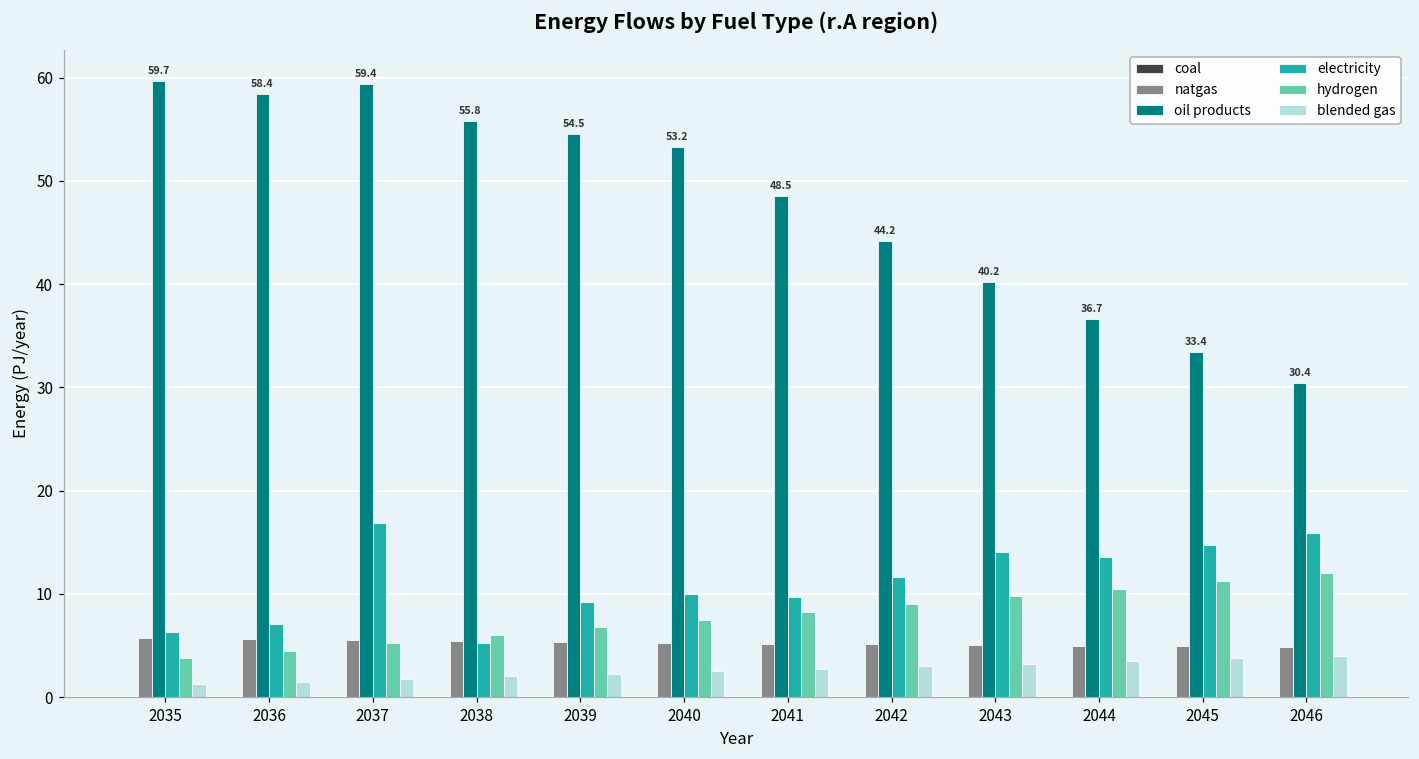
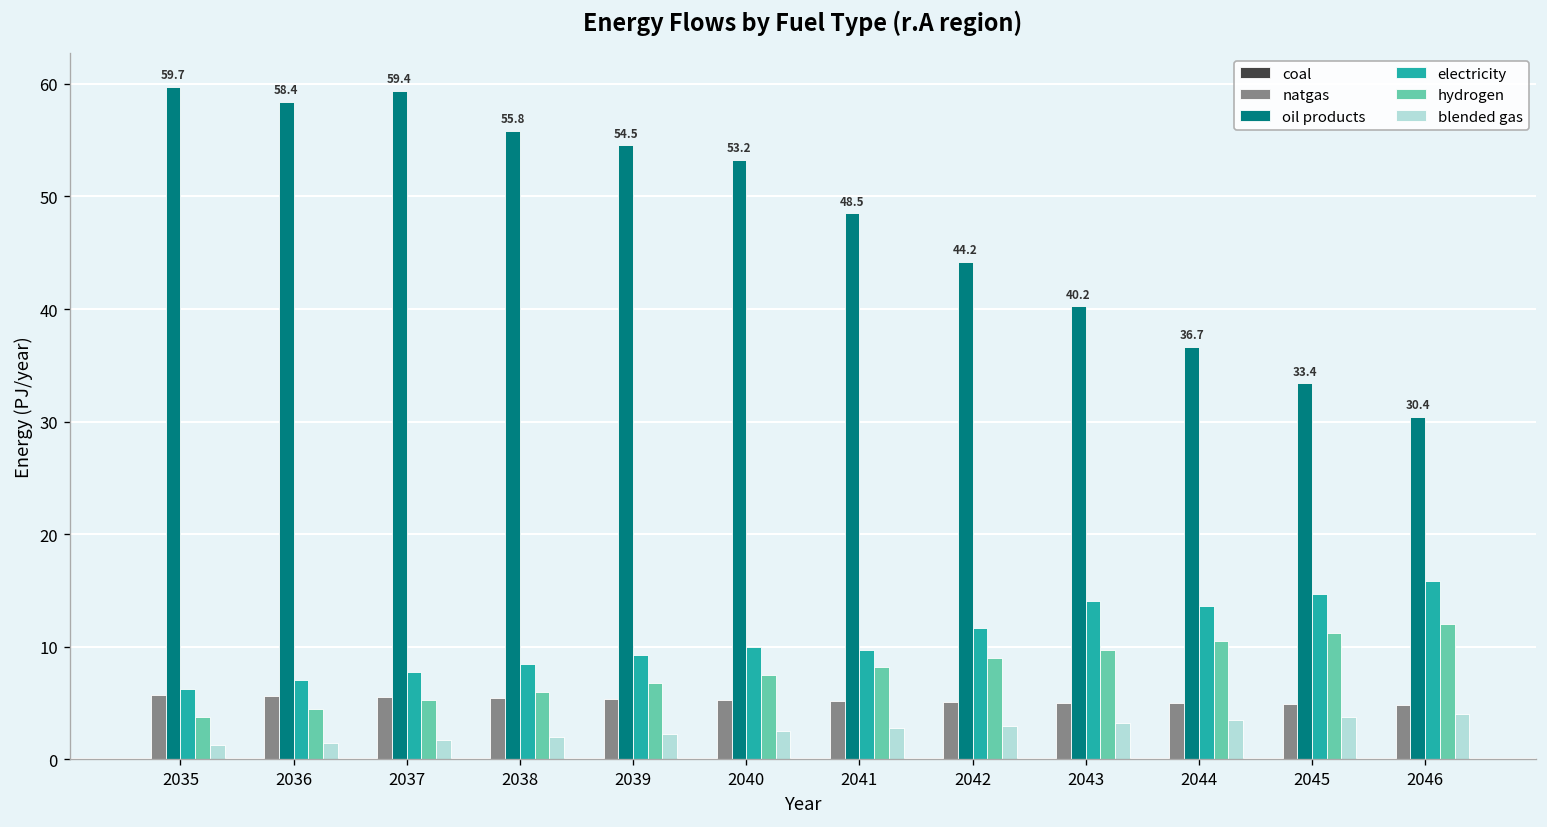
electricity, 2037: 17 -> 8
electricity, 2038: 5 -> 9
